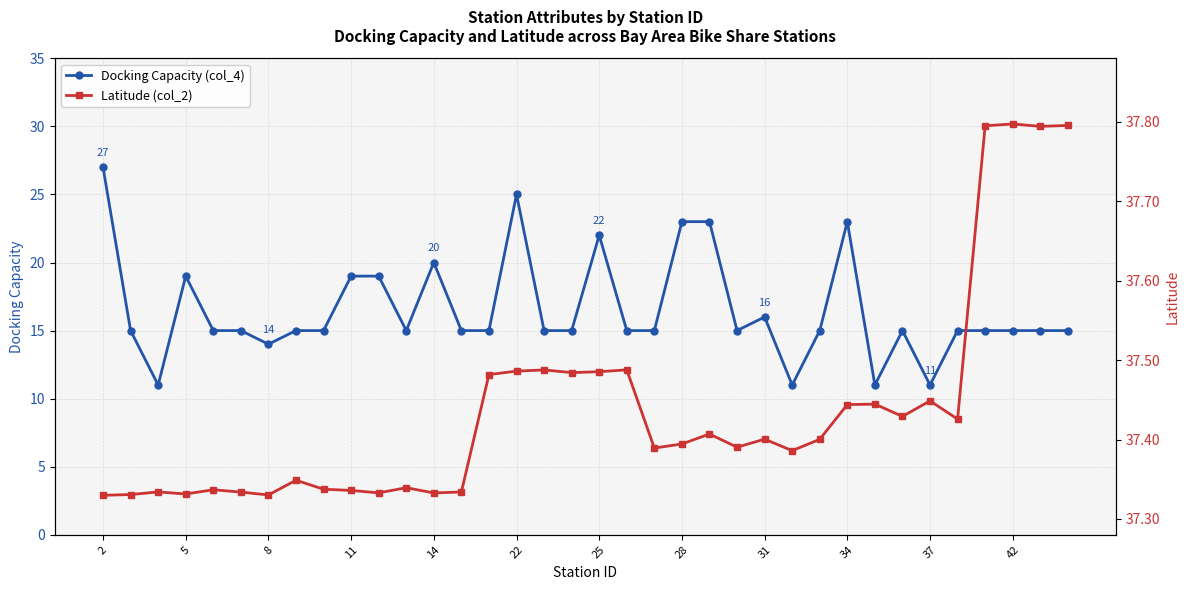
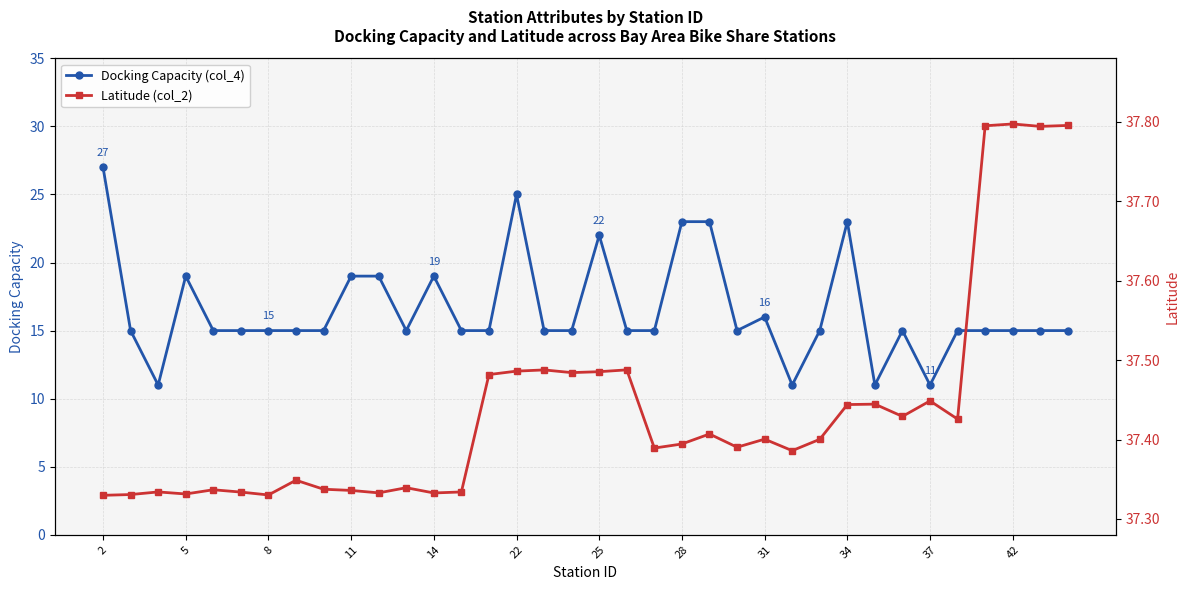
Docking Capacity (col_4), 8: 14 -> 15
Docking Capacity (col_4), 14: 20 -> 19
